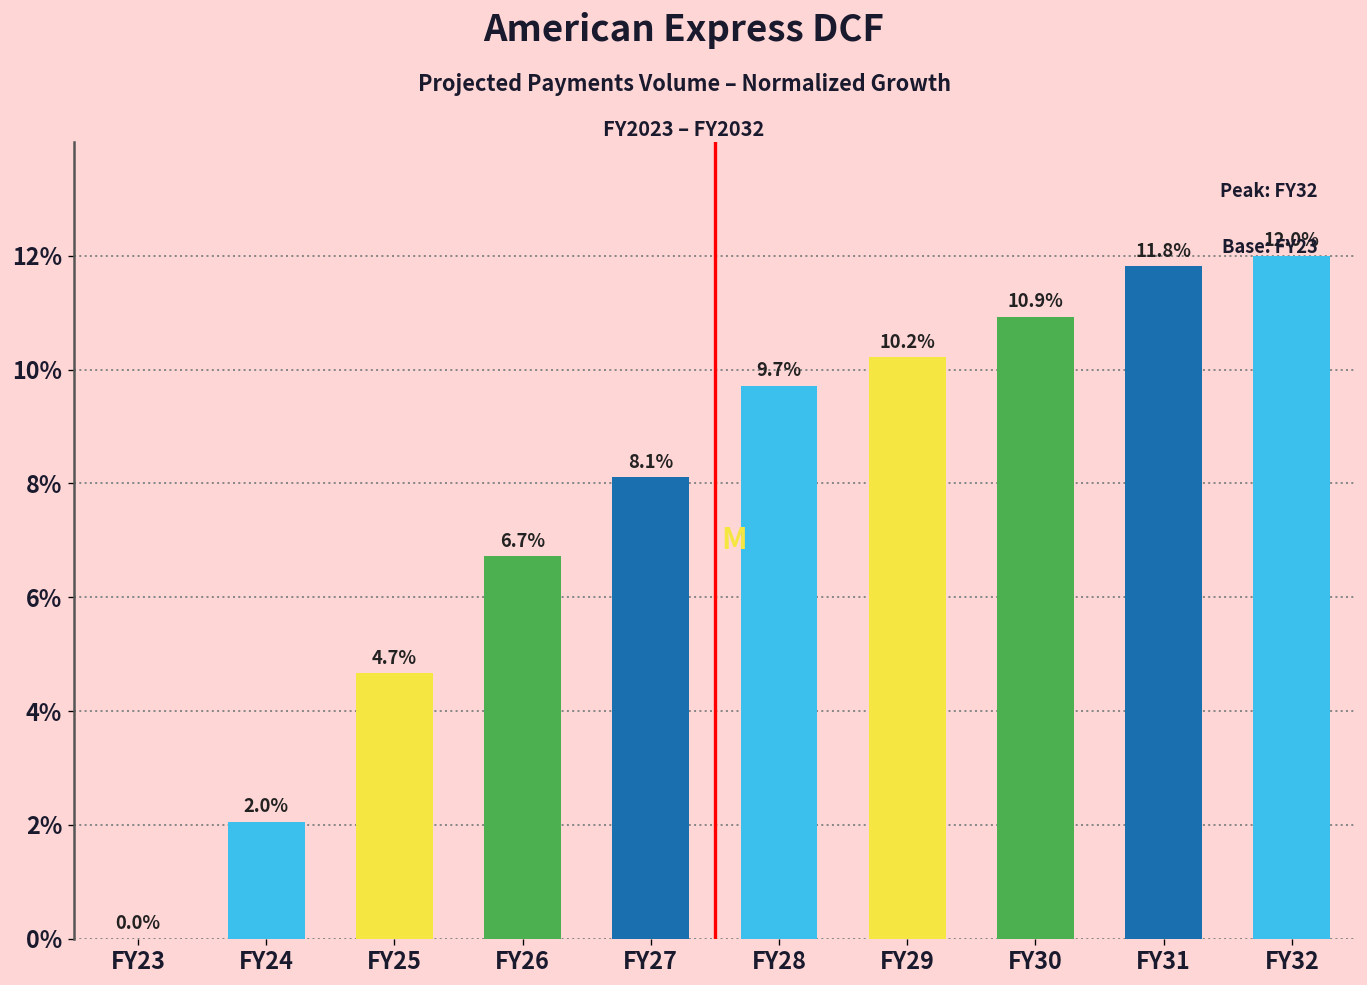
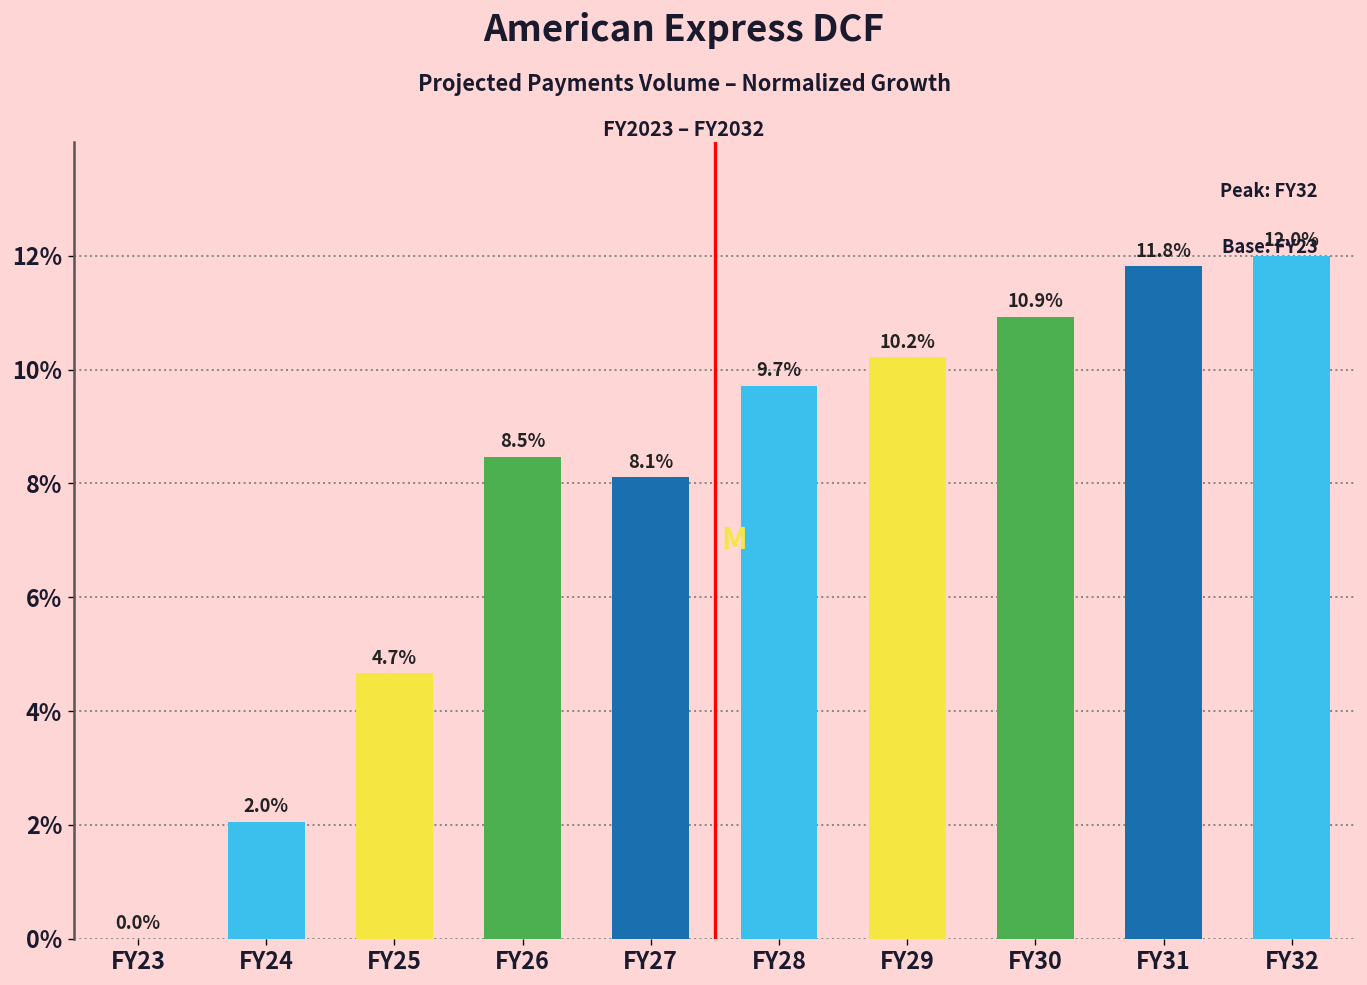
FY26: 6.7% -> 8.5%
